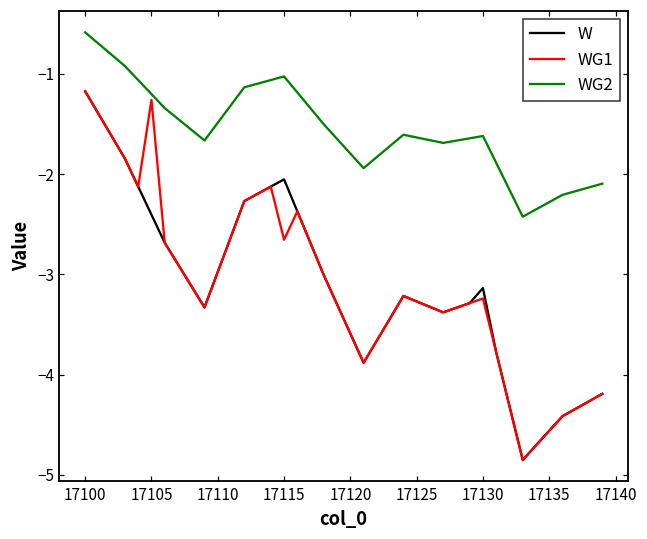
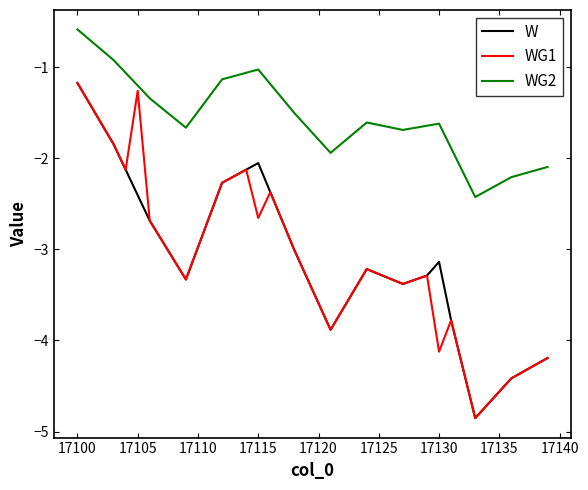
WG1, 17130: -3.2 -> -4.1
